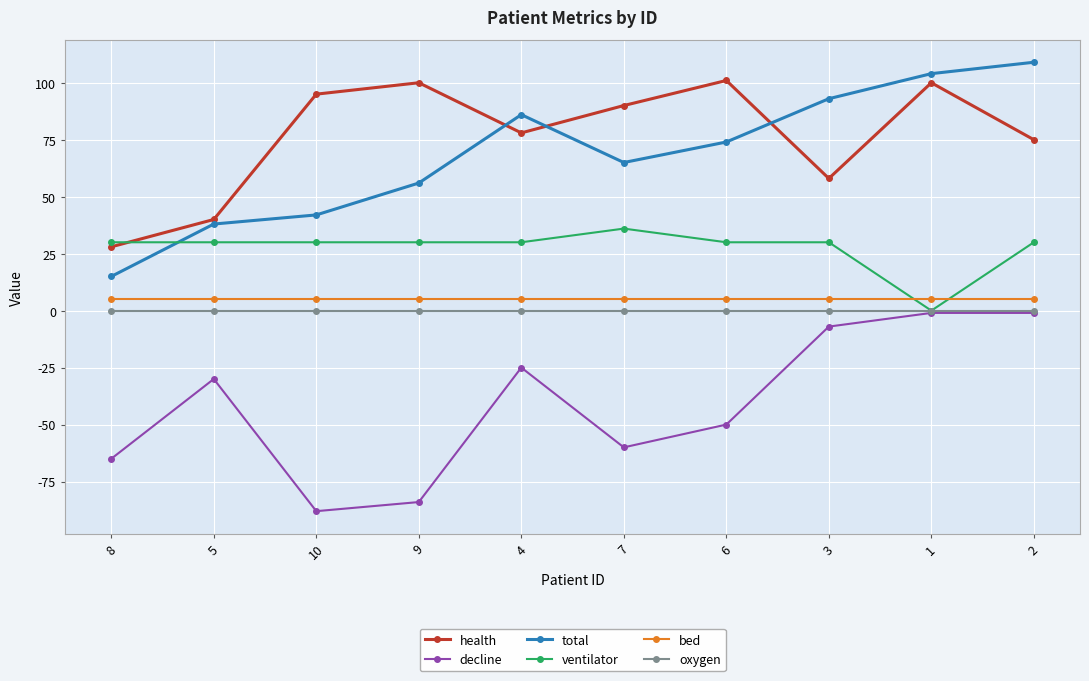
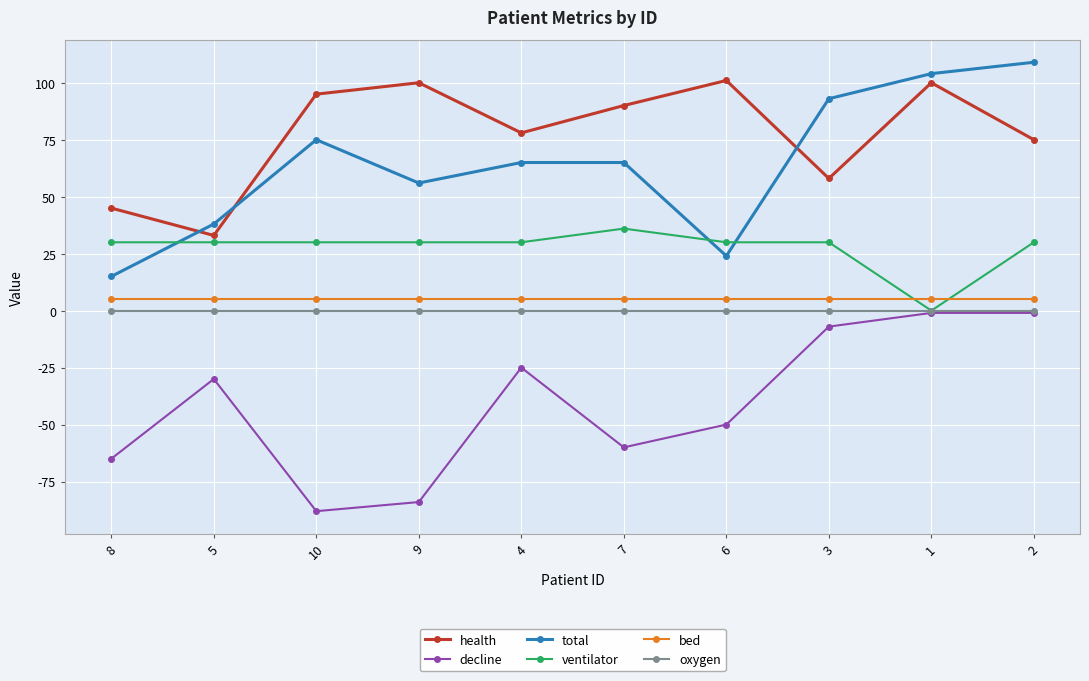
health, 8: 28 -> 45
health, 5: 40 -> 33
total, 10: 42 -> 75
total, 4: 86 -> 65
total, 6: 74 -> 24
